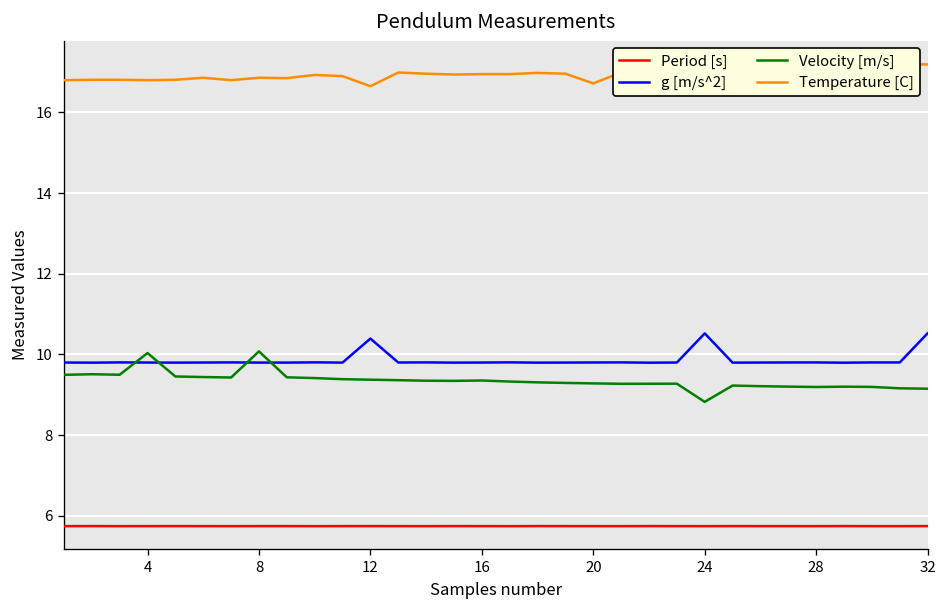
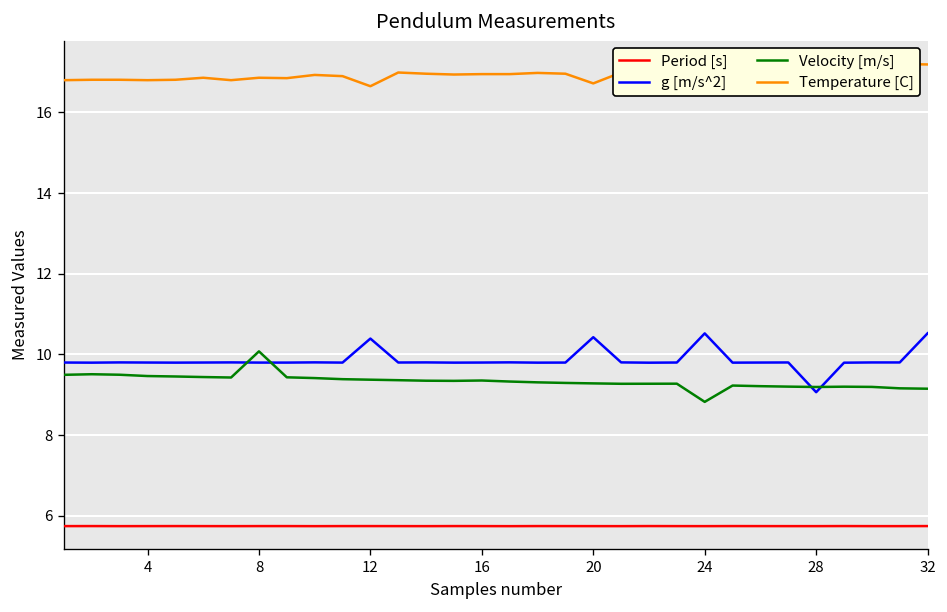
Velocity [m/s], 4: 10.0 -> 9.5
g [m/s^2], 20: 9.8 -> 10.4
g [m/s^2], 28: 9.8 -> 9.1
